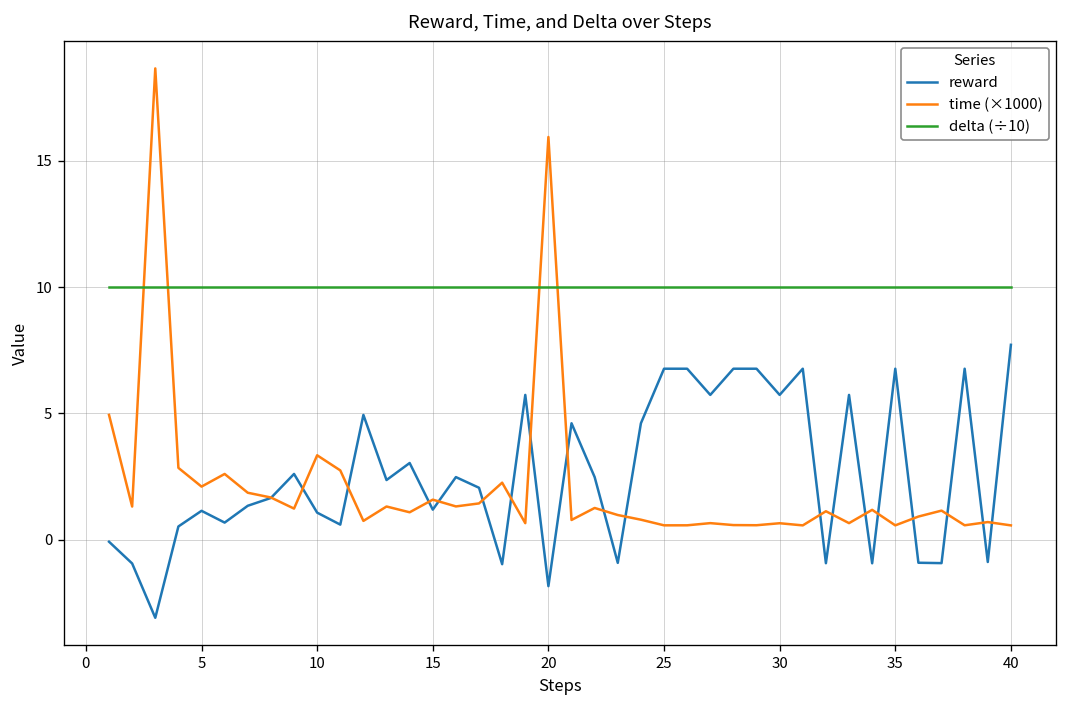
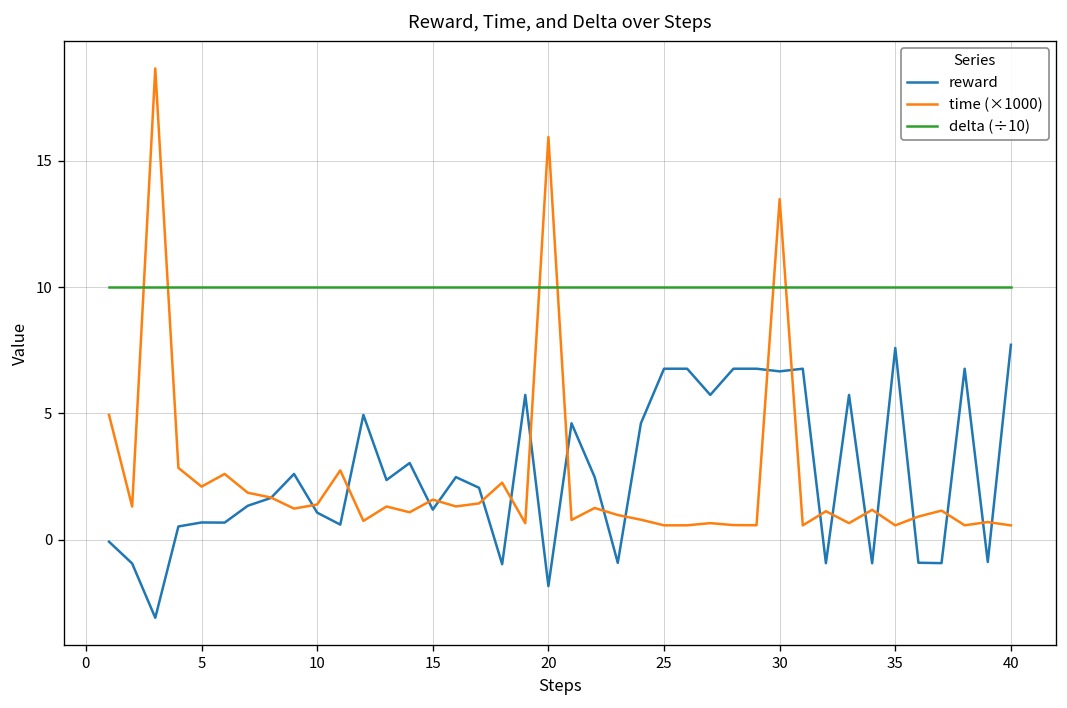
reward, 5: 1.1 -> 0.7
time (×1000), 10: 3.3 -> 1.4
reward, 30: 5.7 -> 6.7
time (×1000), 30: 0.7 -> 13.5
reward, 35: 6.8 -> 7.6
